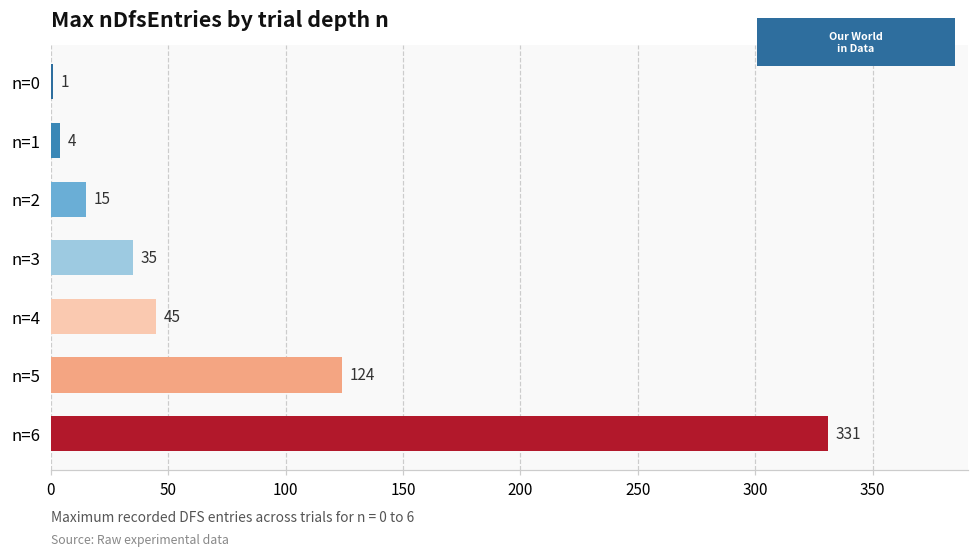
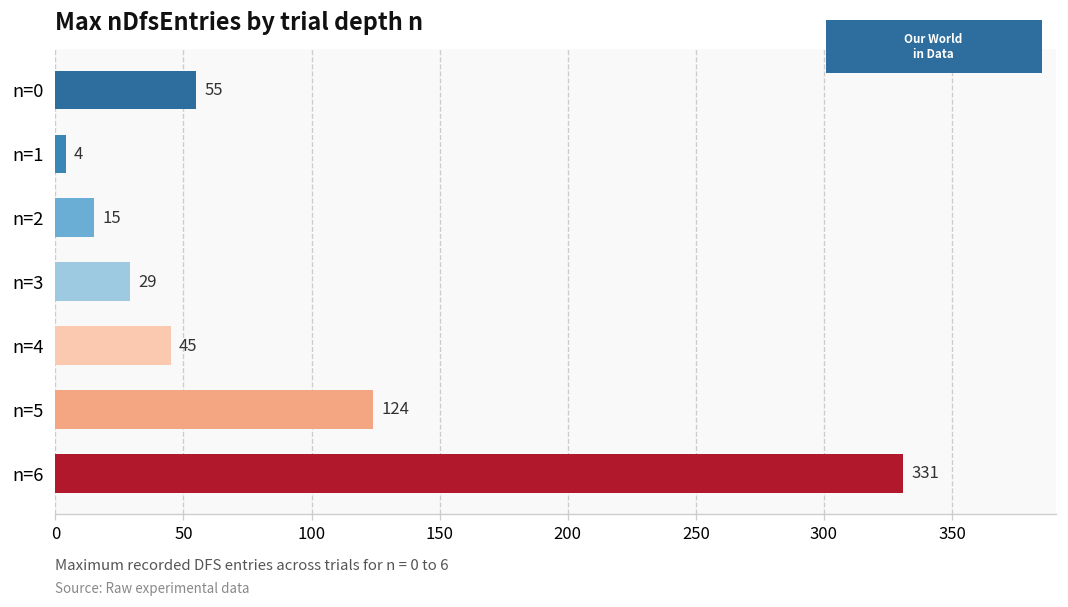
n=0: 1 -> 55
n=3: 35 -> 29
